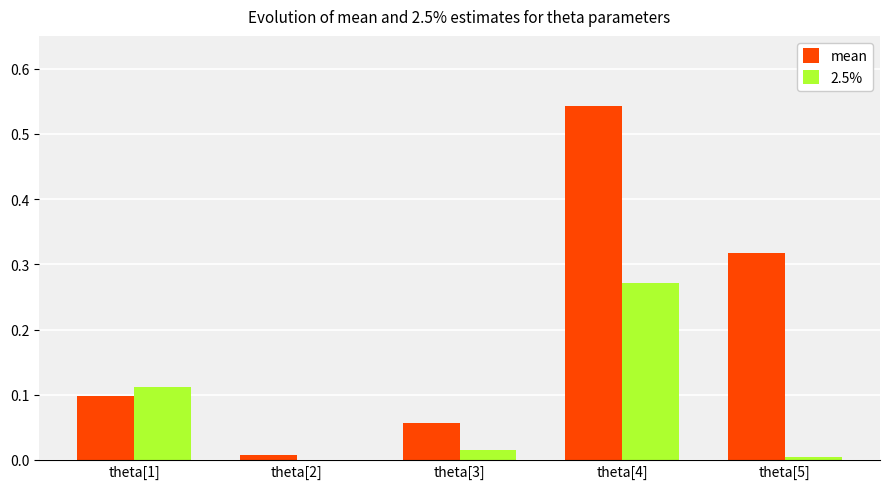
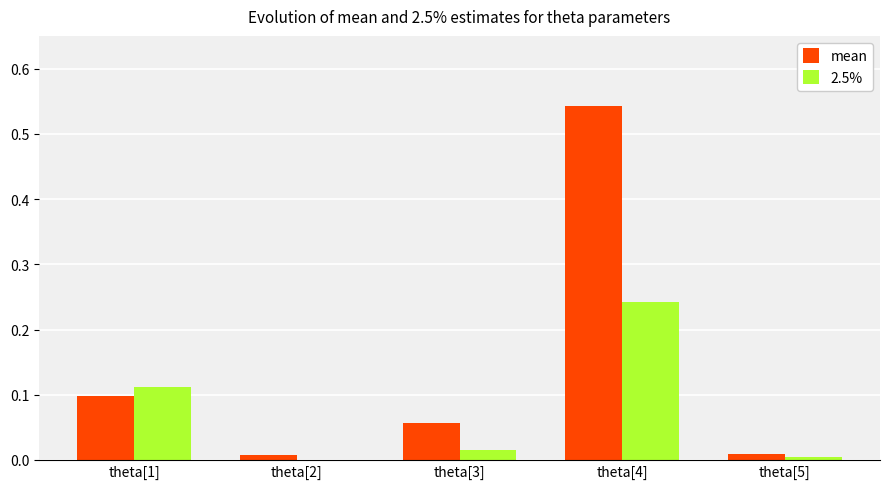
2.5%, theta[4]: 0.27 -> 0.24
mean, theta[5]: 0.32 -> 0.01
